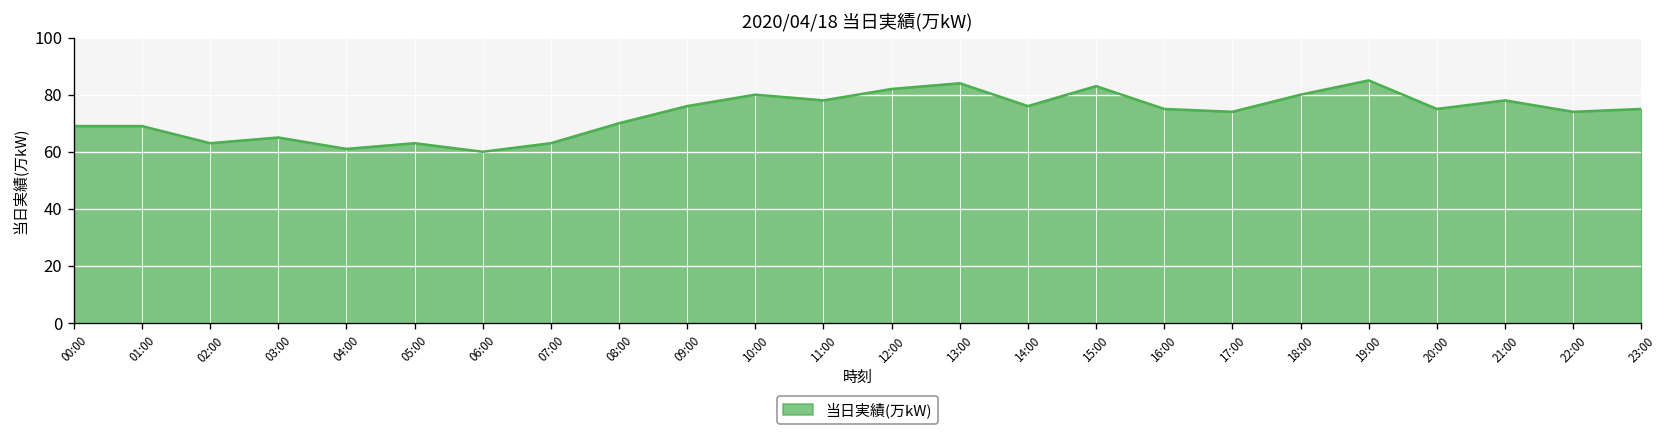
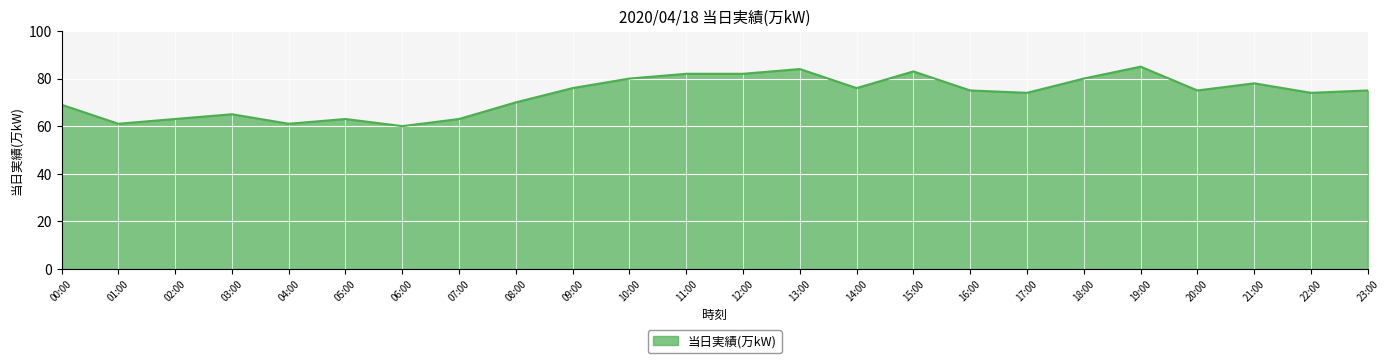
01:00: 69 -> 61
11:00: 78 -> 82
